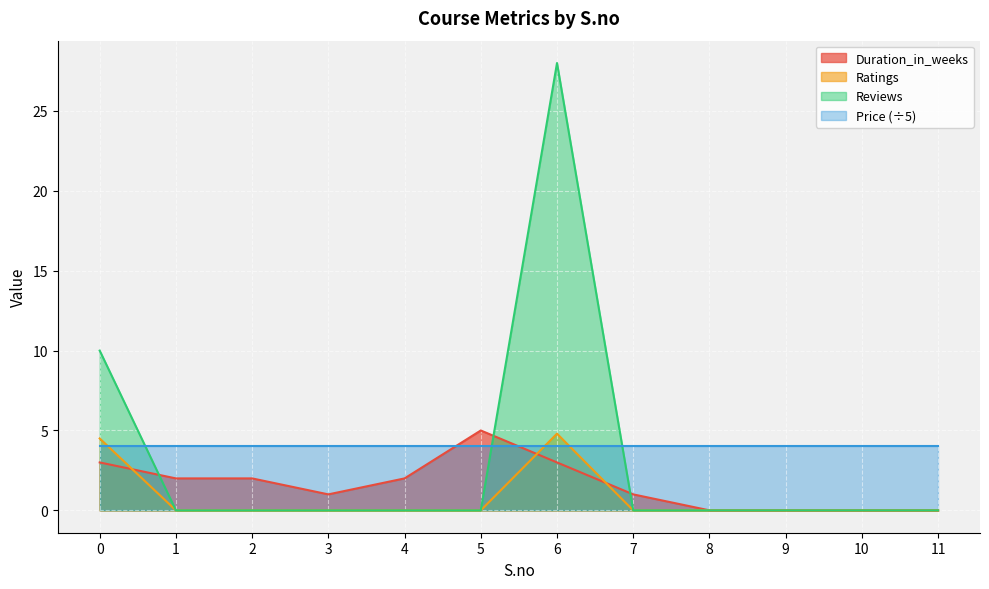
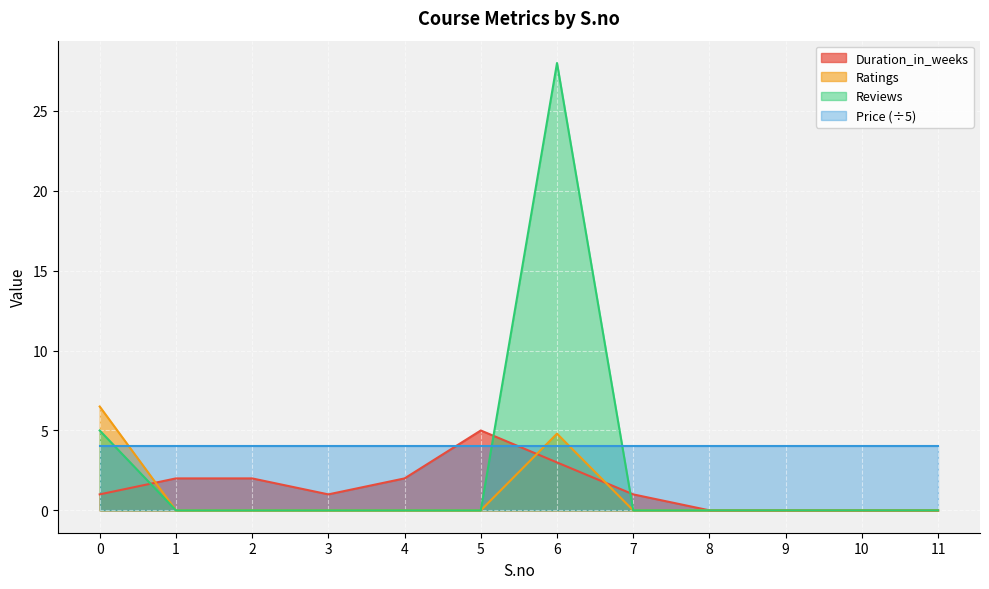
Duration_in_weeks, 0: 3 -> 1
Ratings, 0: 4.5 -> 6.5
Reviews, 0: 10 -> 5
